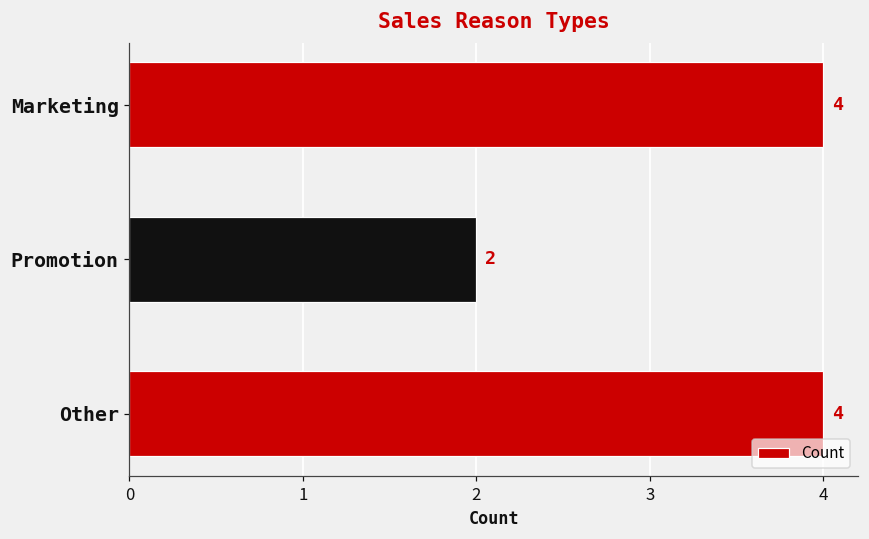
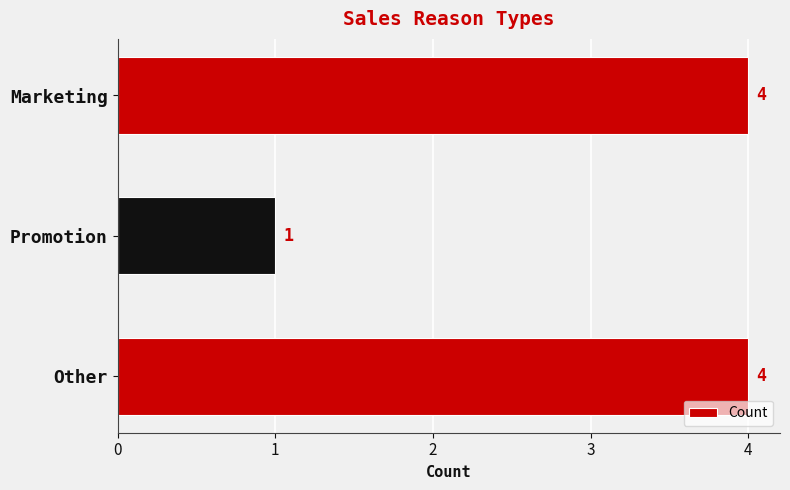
Promotion: 2 -> 1
